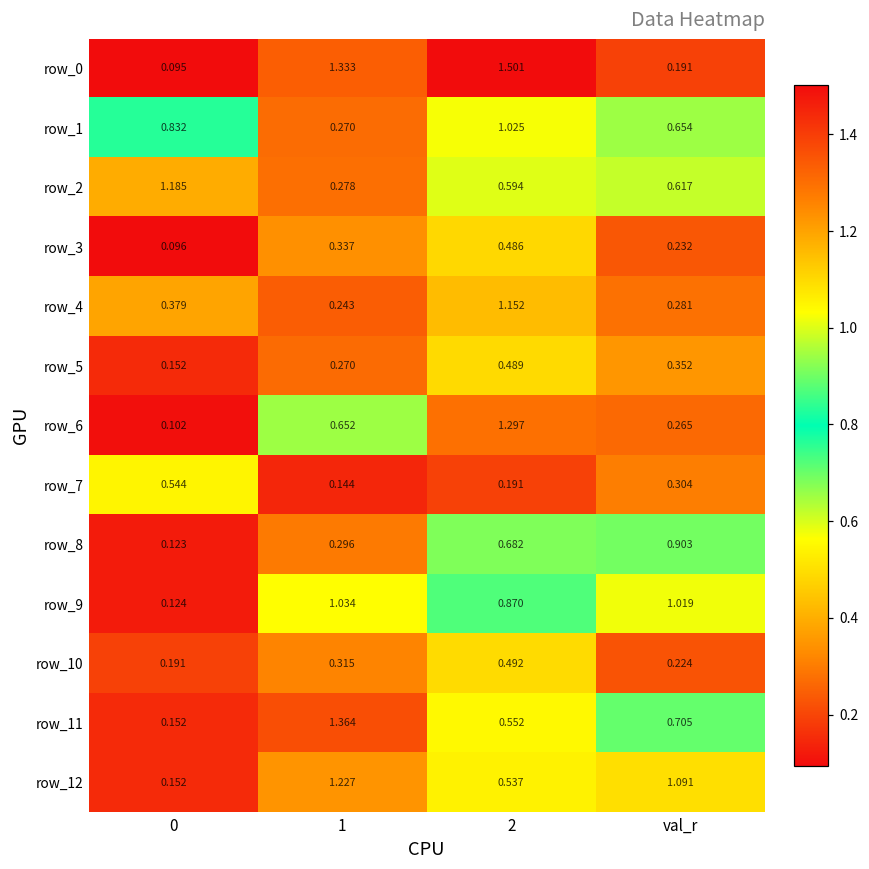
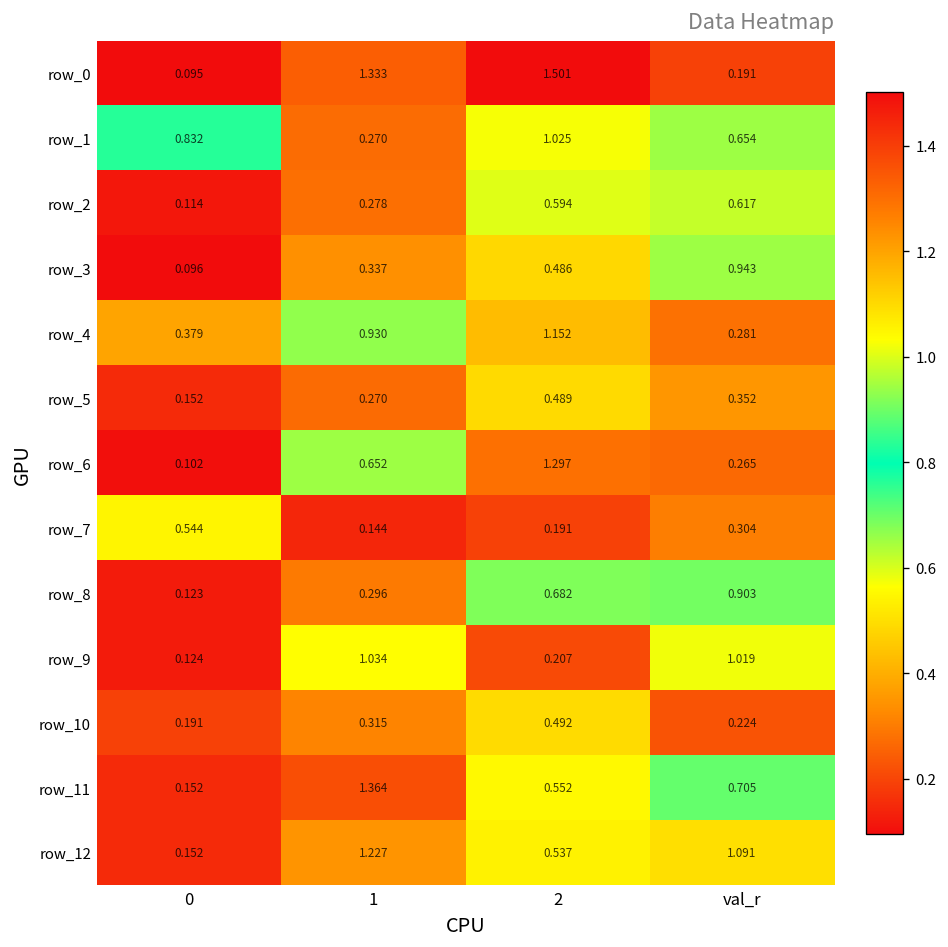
row_2, 0: 1.185 -> 0.114
row_3, val_r: 0.232 -> 0.943
row_4, 1: 0.243 -> 0.930
row_9, 2: 0.870 -> 0.207
